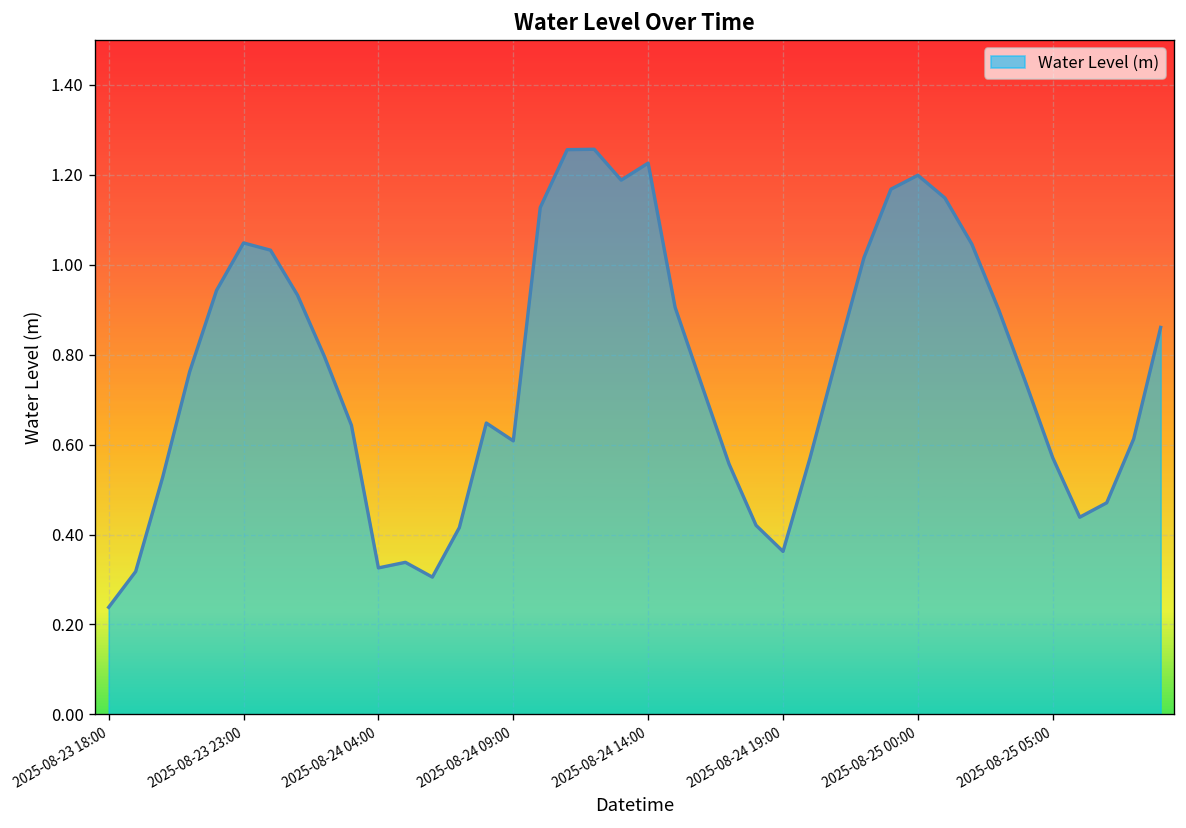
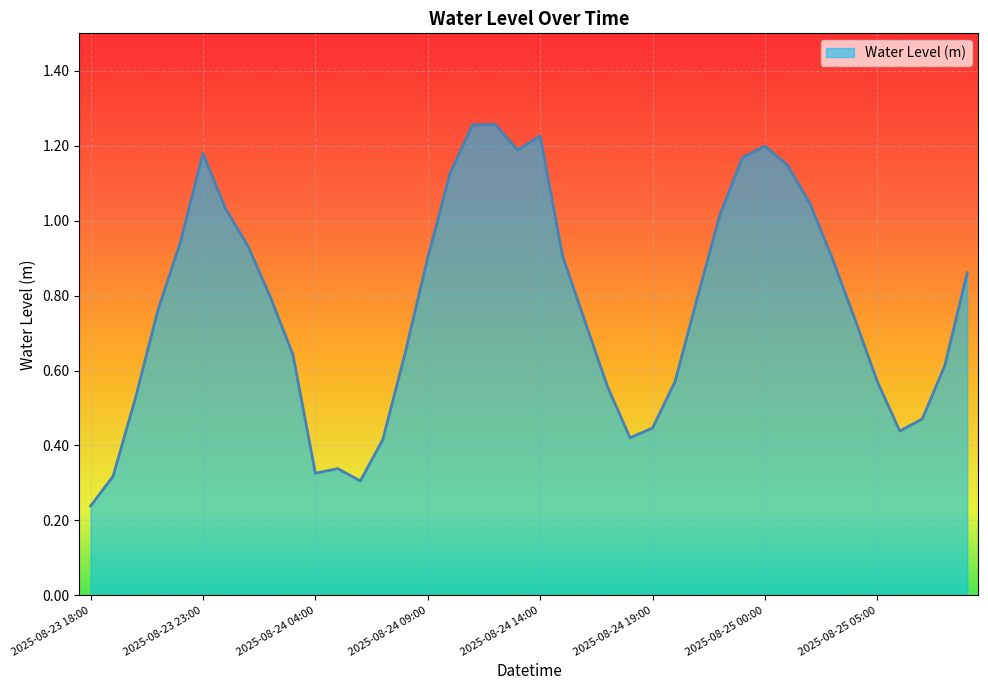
2025-08-23 23:00: 1.05 -> 1.18
2025-08-24 09:00: 0.61 -> 0.90
2025-08-24 19:00: 0.36 -> 0.45
